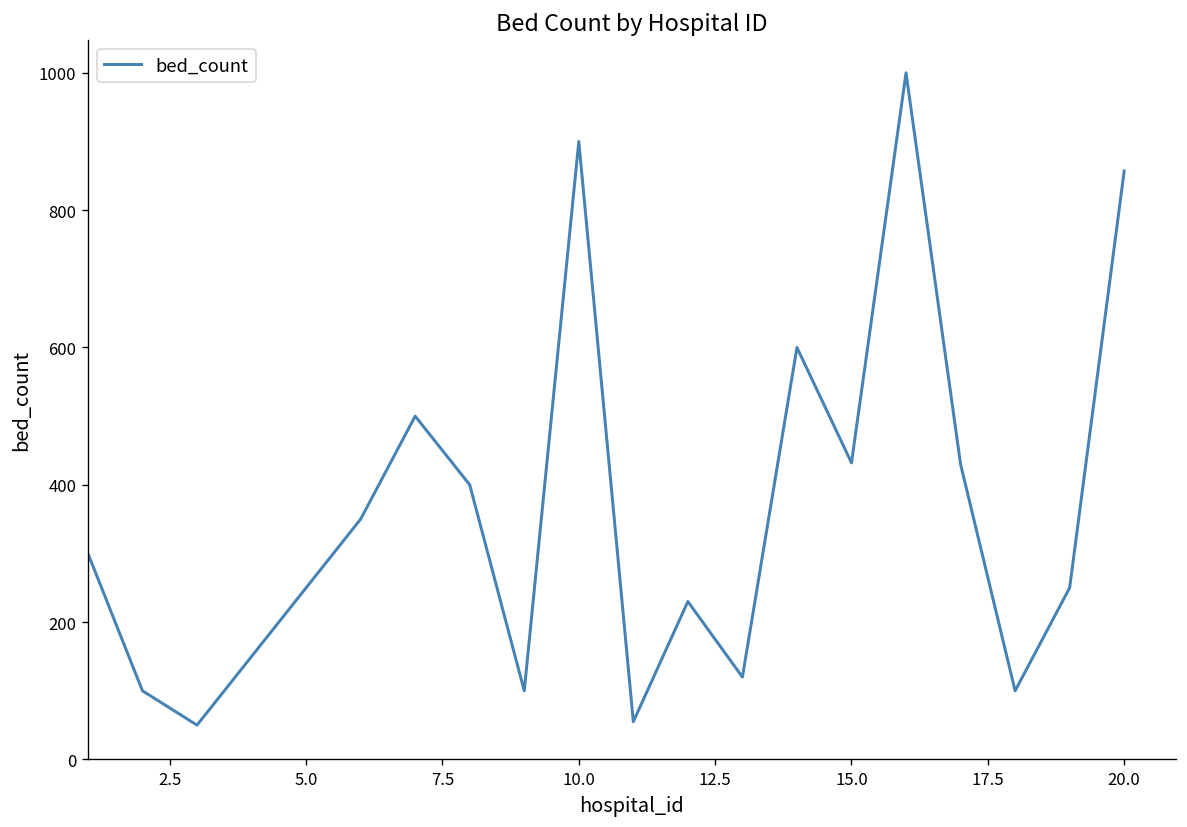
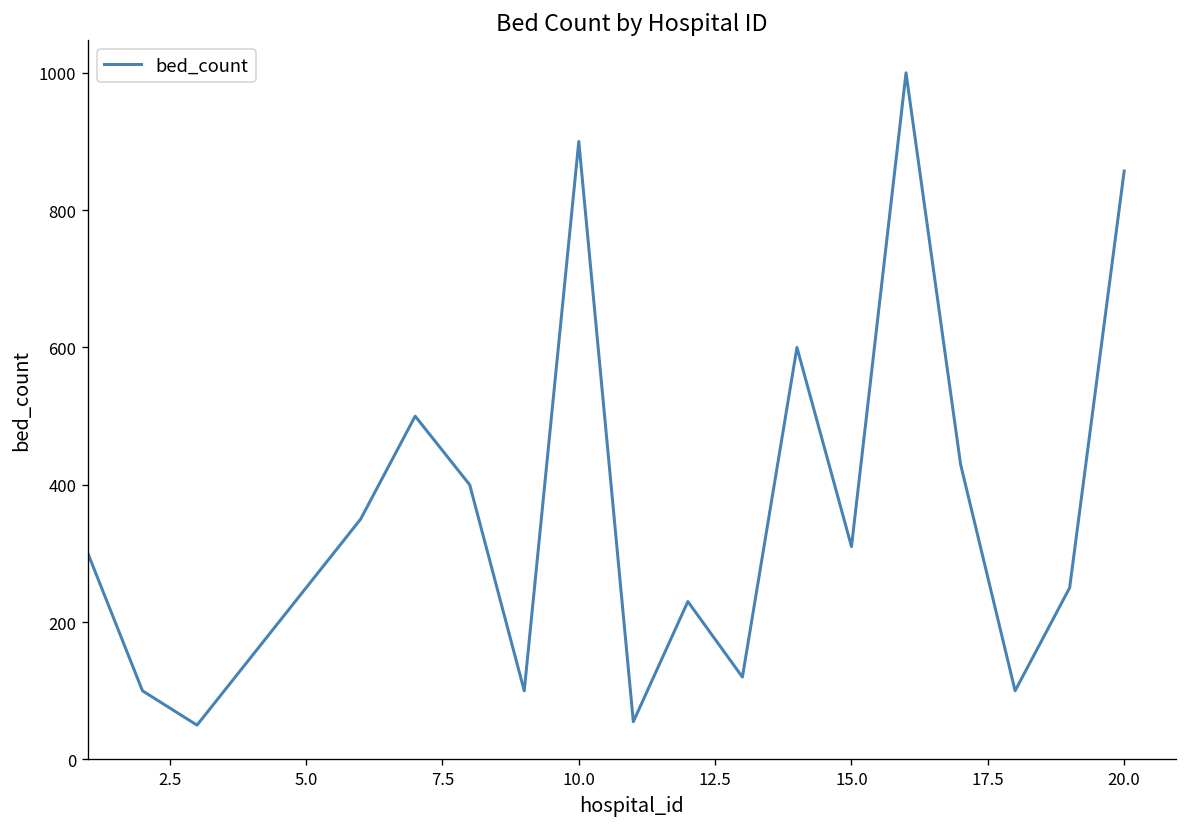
15.0: 430 -> 310
